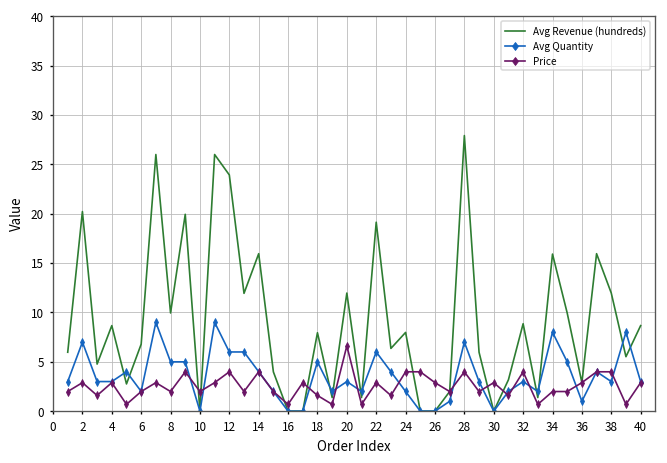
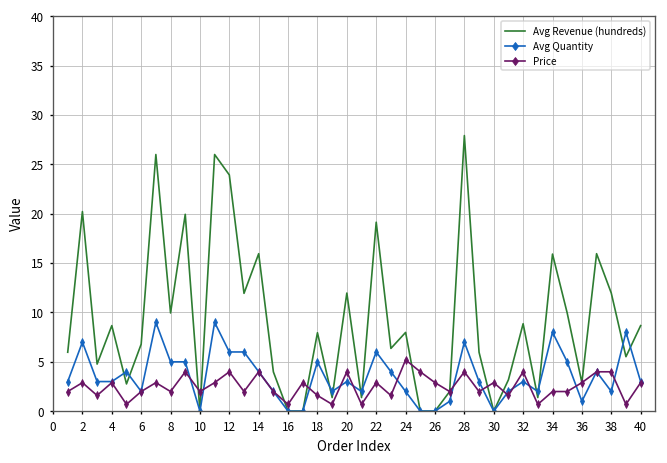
Price, 20: 7 -> 4
Price, 24: 4 -> 5
Avg Quantity, 38: 3 -> 2
